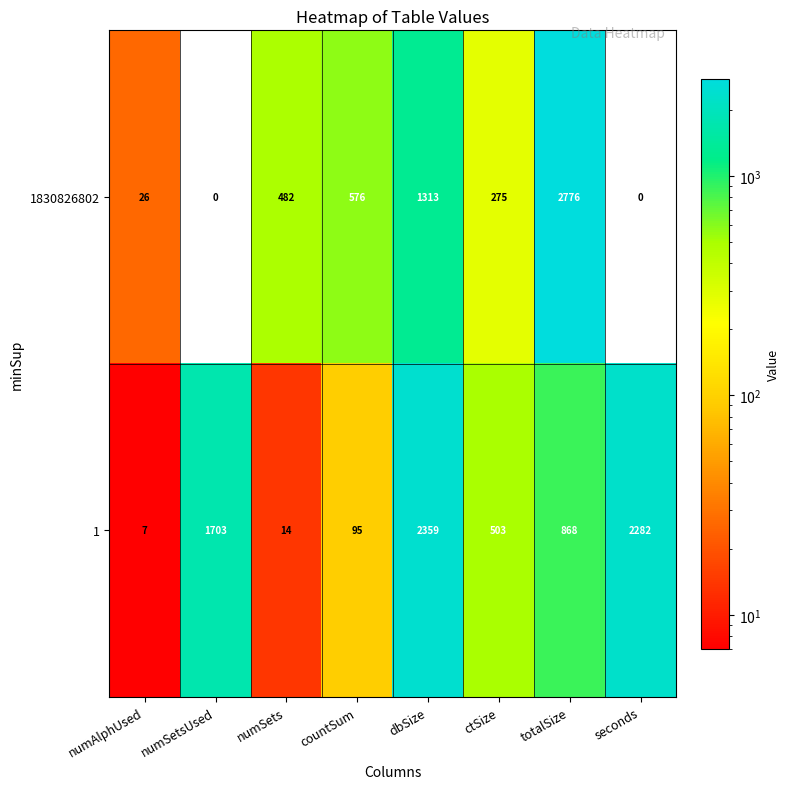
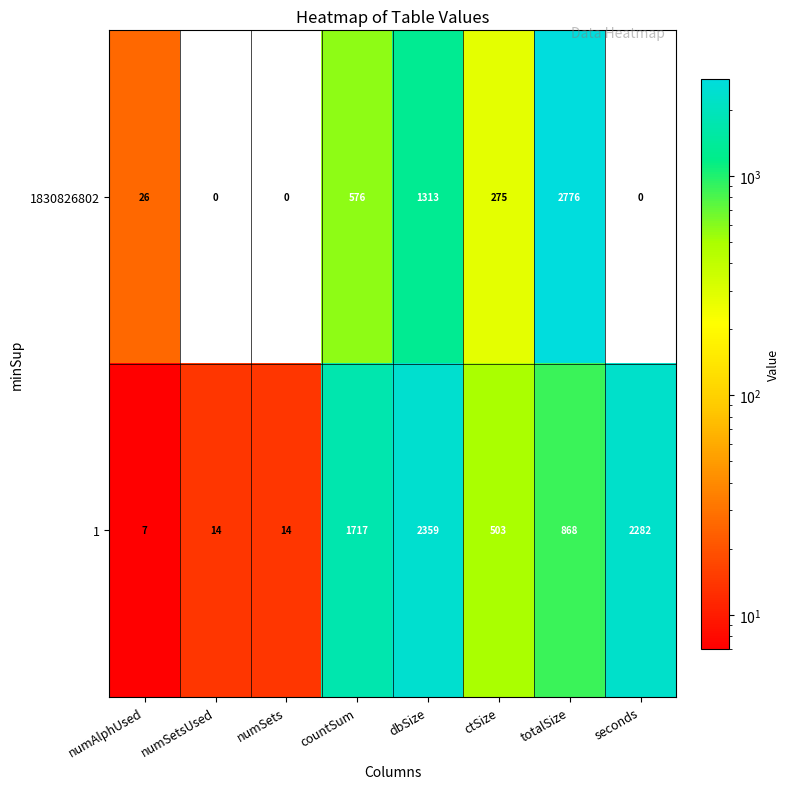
1830826802, numSets: 482 -> 0
1, numSetsUsed: 1703 -> 14
1, countSum: 95 -> 1717
